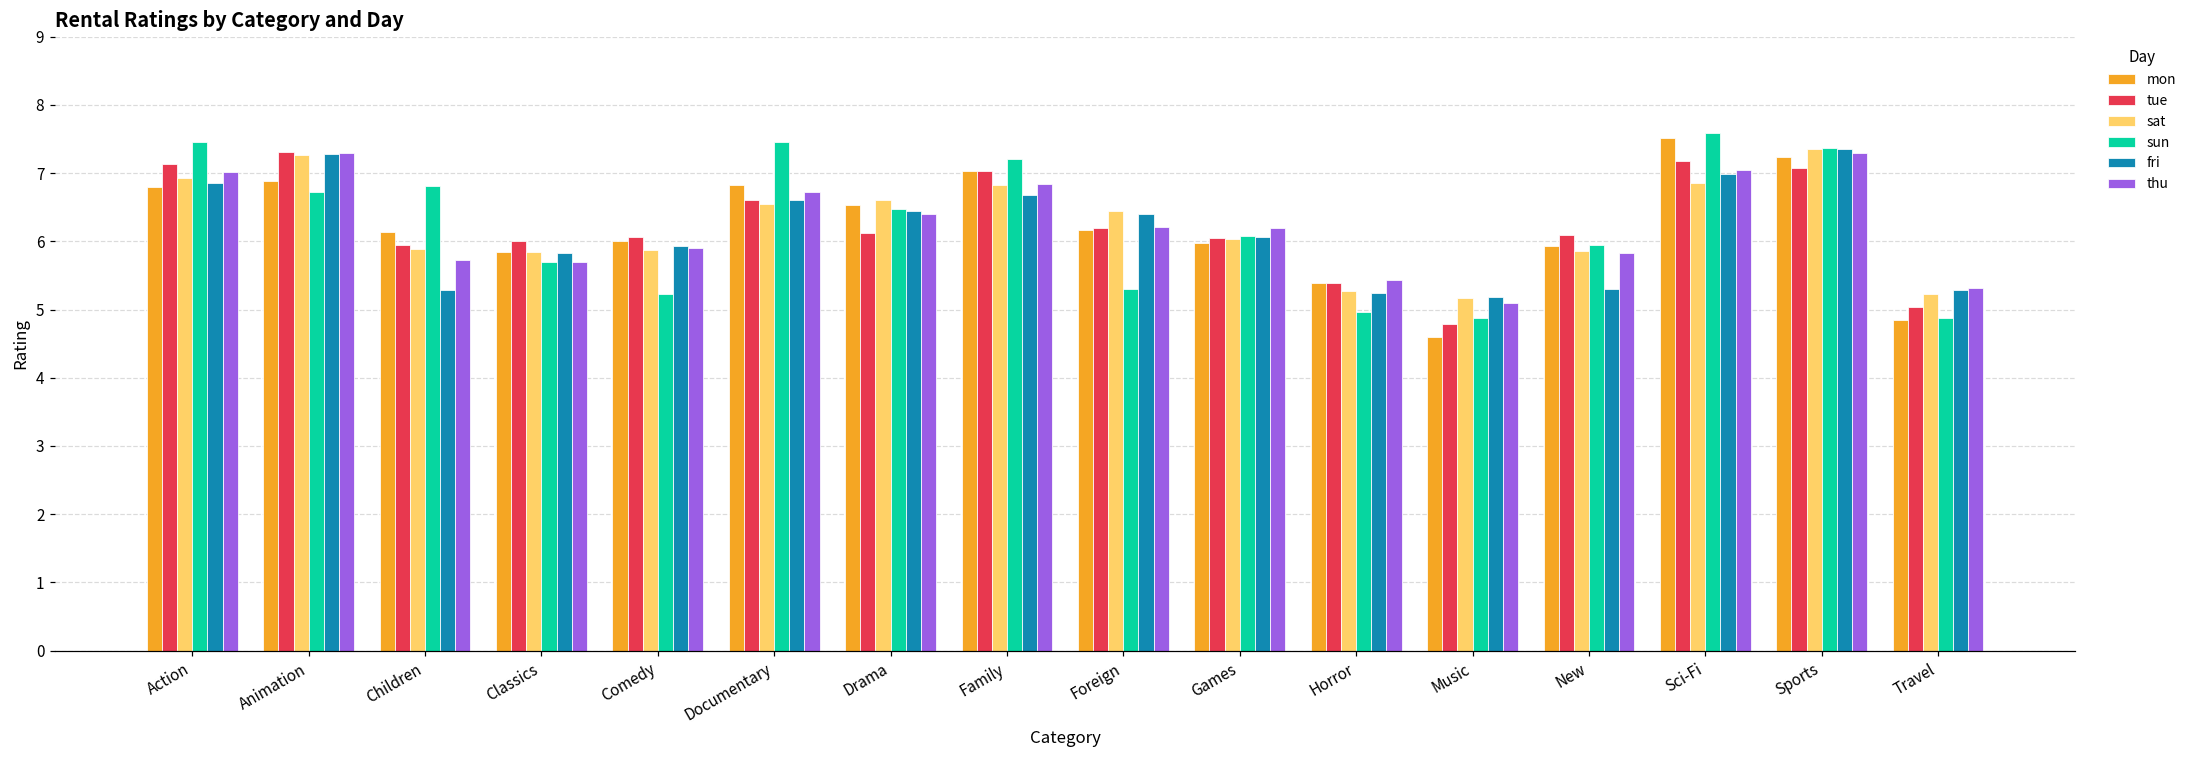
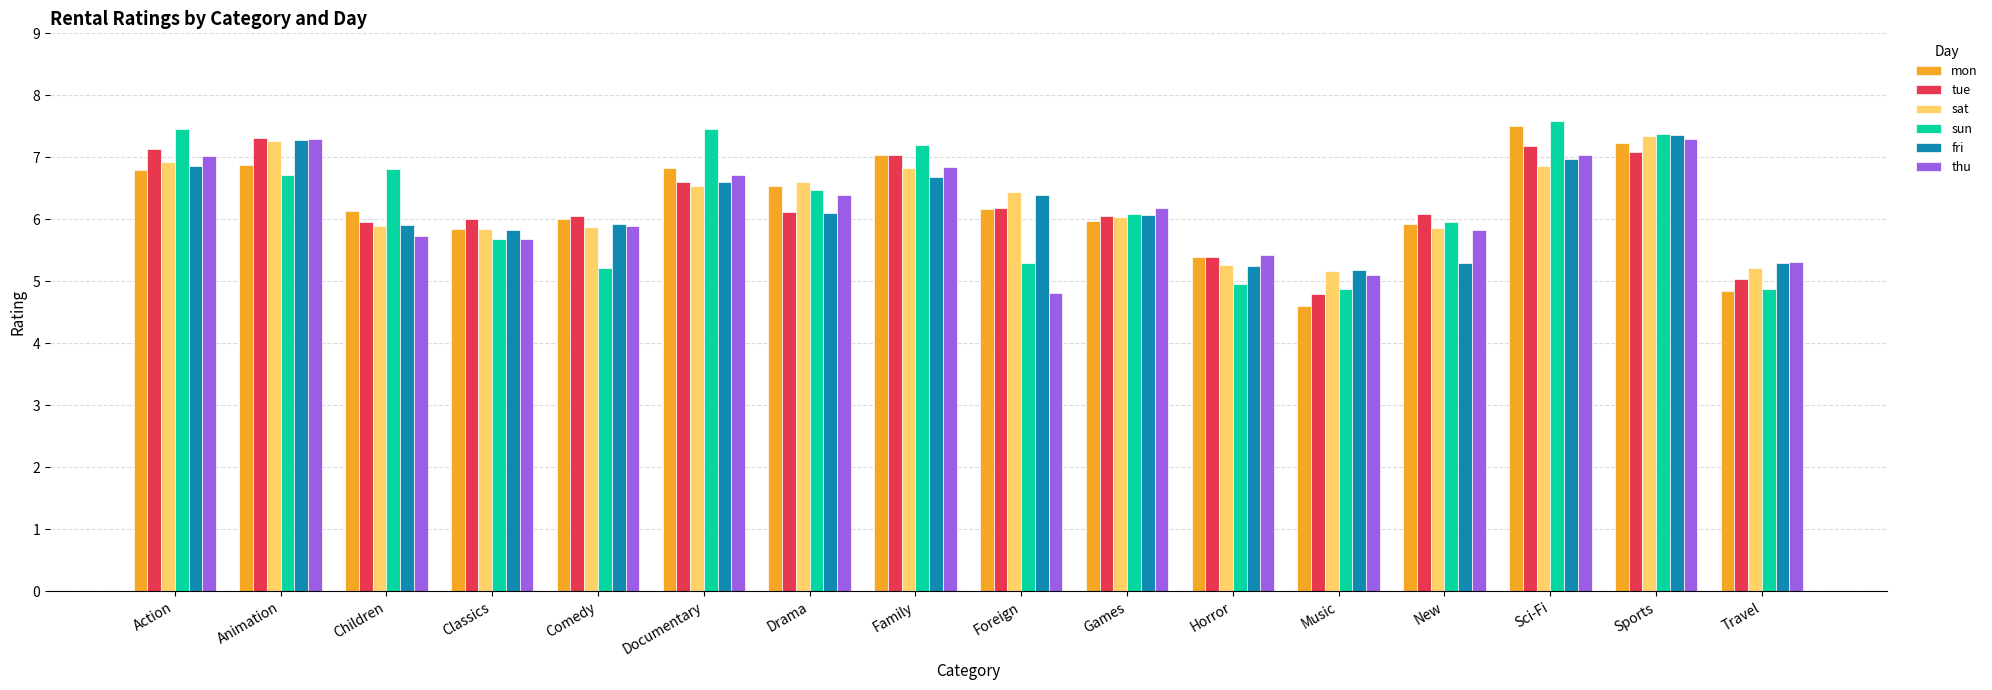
fri, Children: 5.3 -> 5.9
fri, Drama: 6.5 -> 6.1
thu, Foreign: 6.2 -> 4.8
